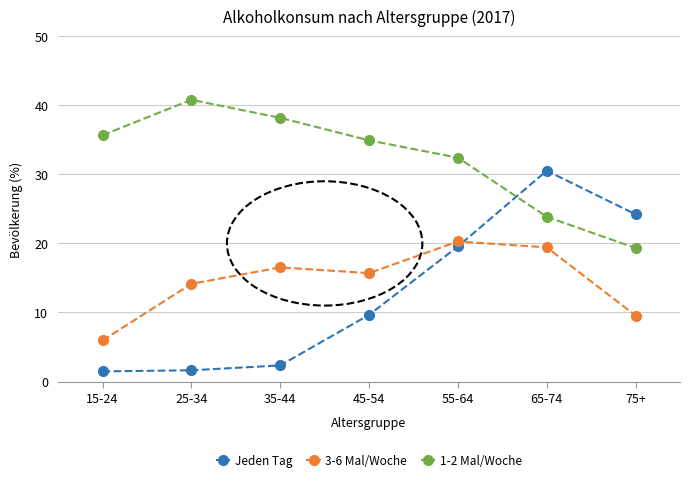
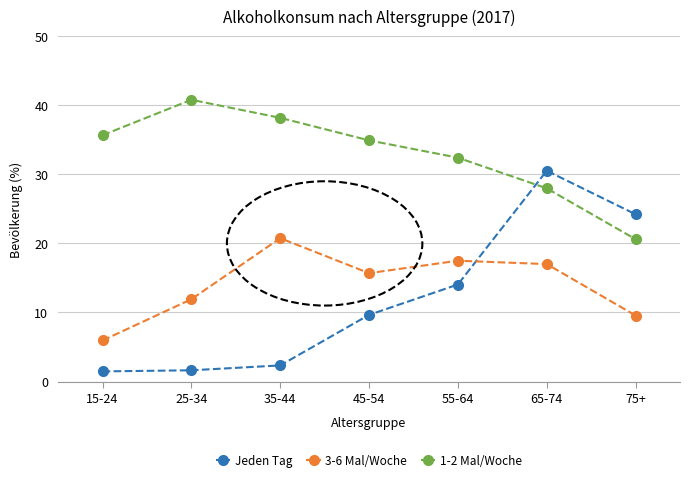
3-6 Mal/Woche, 25-34: 14 -> 12
3-6 Mal/Woche, 35-44: 17 -> 21
Jeden Tag, 55-64: 20 -> 14
3-6 Mal/Woche, 55-64: 20 -> 17
3-6 Mal/Woche, 65-74: 19 -> 17
1-2 Mal/Woche, 65-74: 24 -> 28
1-2 Mal/Woche, 75+: 19 -> 21
